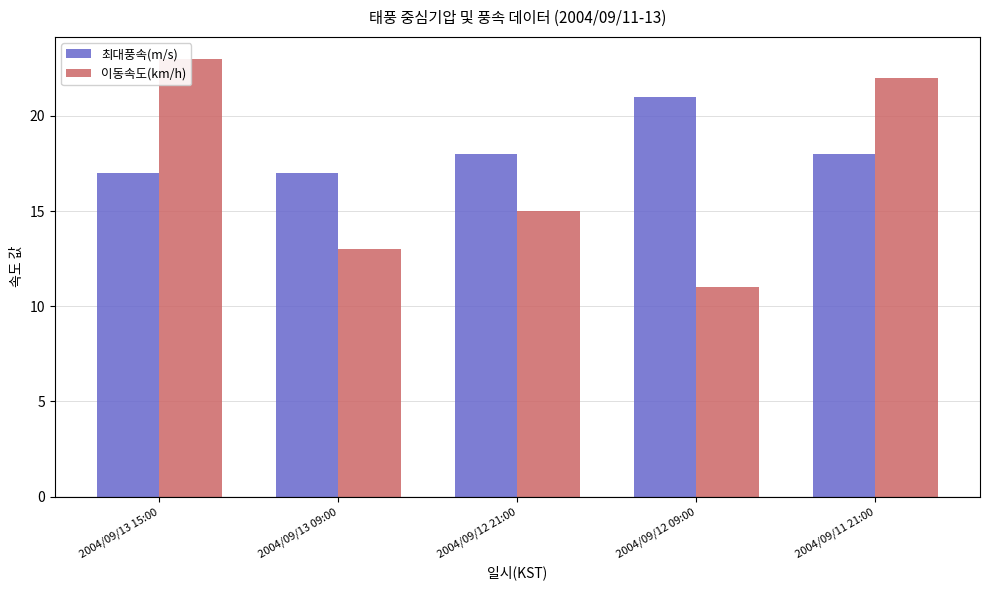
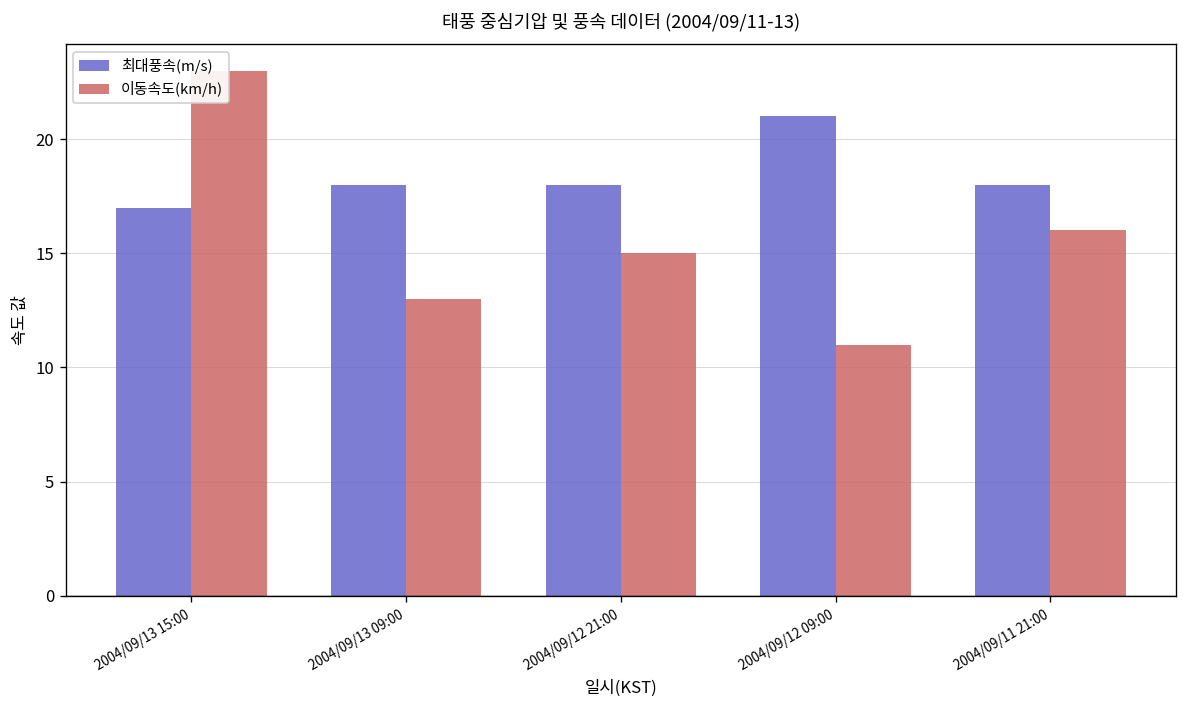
최대풍속(m/s), 2004/09/13 09:00: 17 -> 18
이동속도(km/h), 2004/09/11 21:00: 22 -> 16
